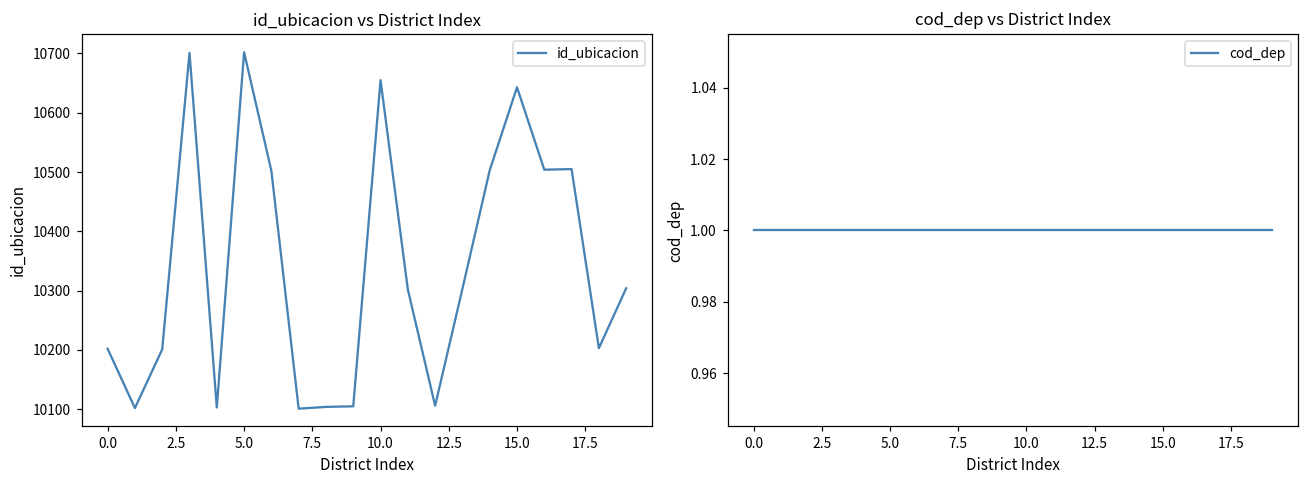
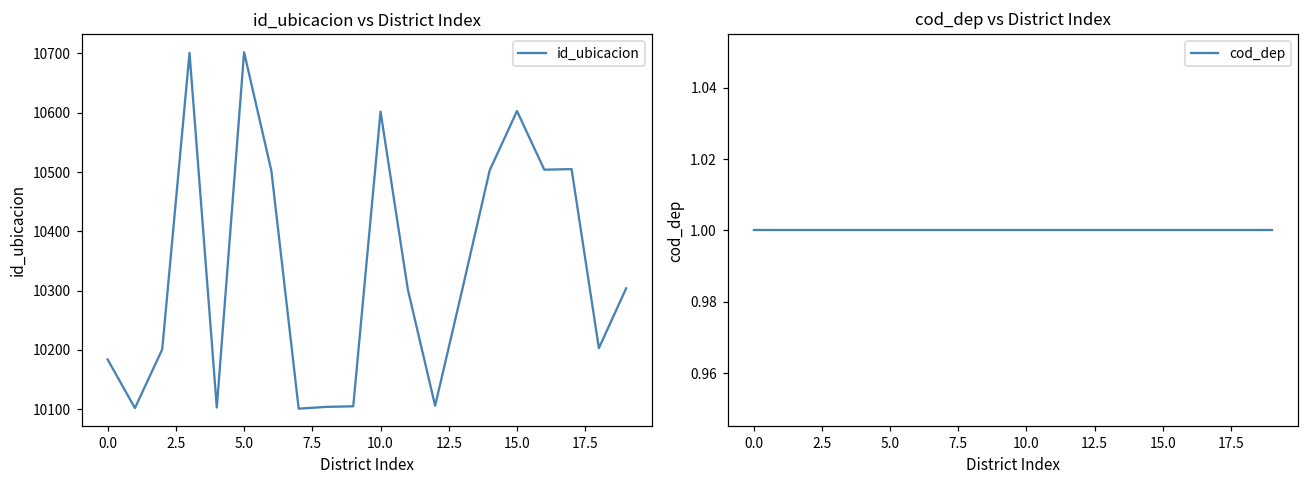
id_ubicacion vs District Index, 0.0: 10200 -> 10180
id_ubicacion vs District Index, 10.0: 10660 -> 10600
id_ubicacion vs District Index, 15.0: 10640 -> 10600
